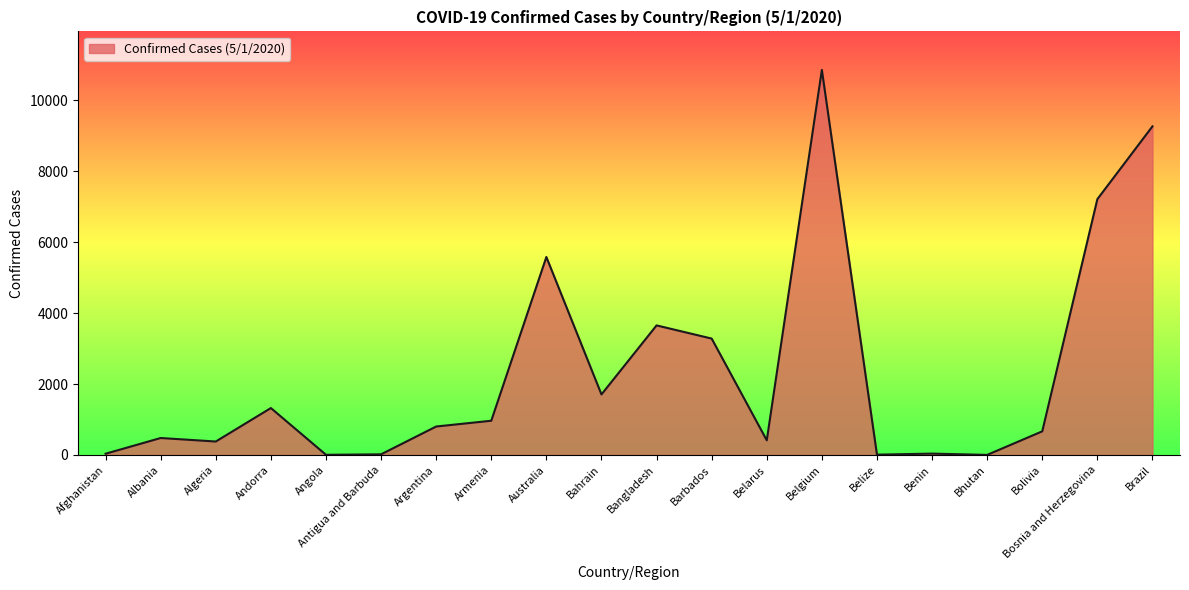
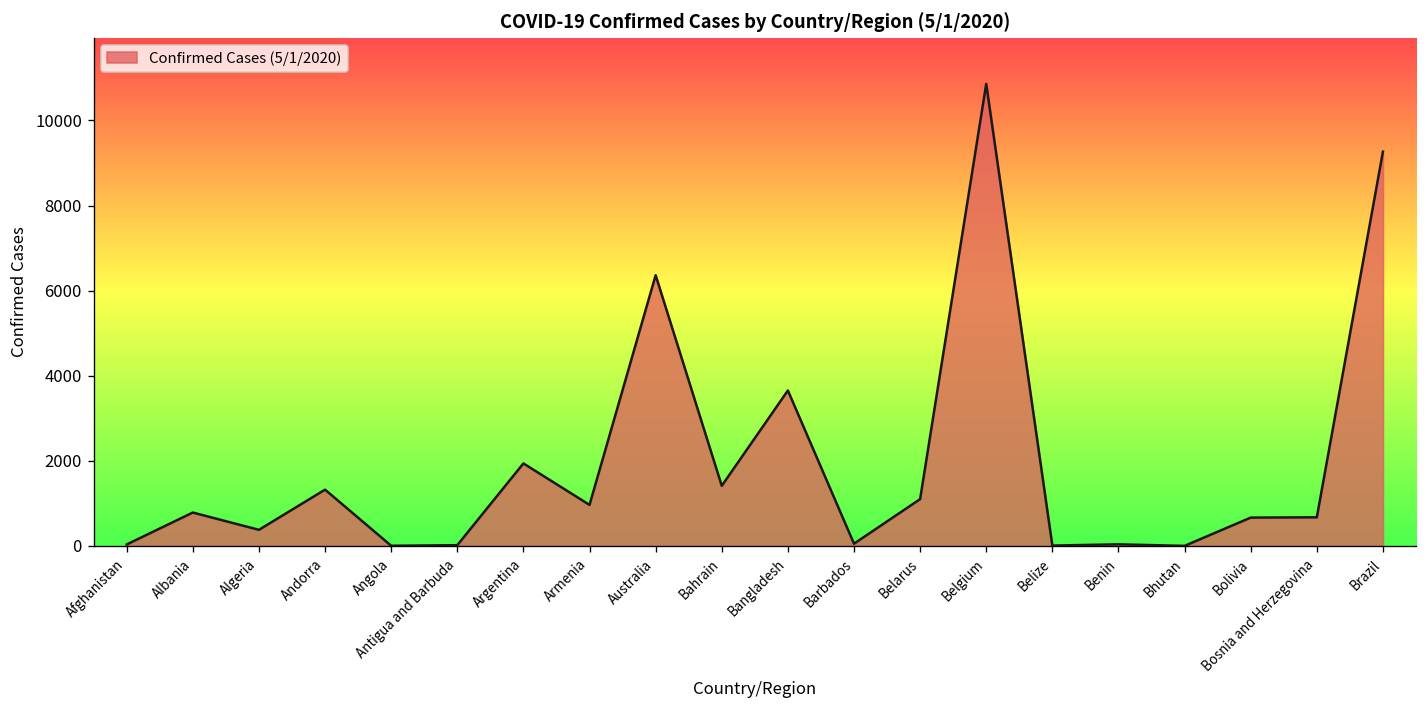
Albania: 500 -> 800
Argentina: 800 -> 1900
Australia: 5600 -> 6400
Bahrain: 1700 -> 1400
Barbados: 3300 -> 100
Belarus: 400 -> 1100
Bosnia and Herzegovina: 7200 -> 700
